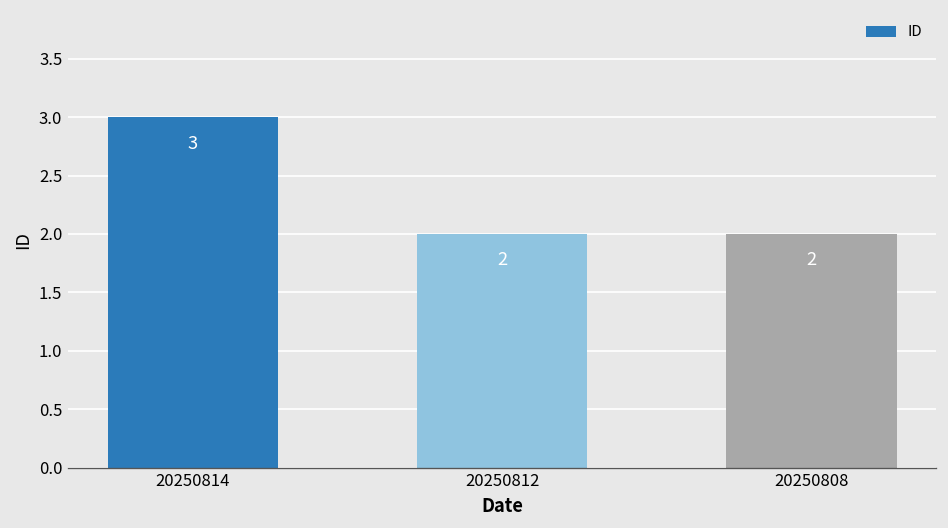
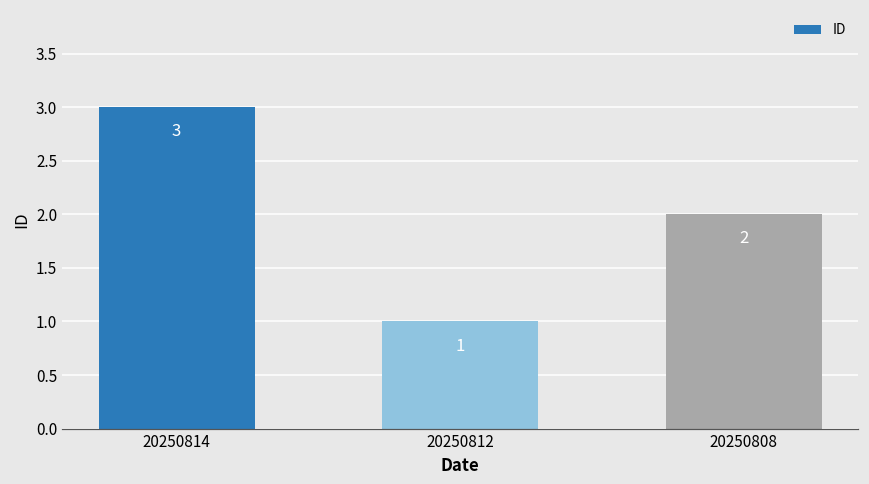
20250812: 2 -> 1
